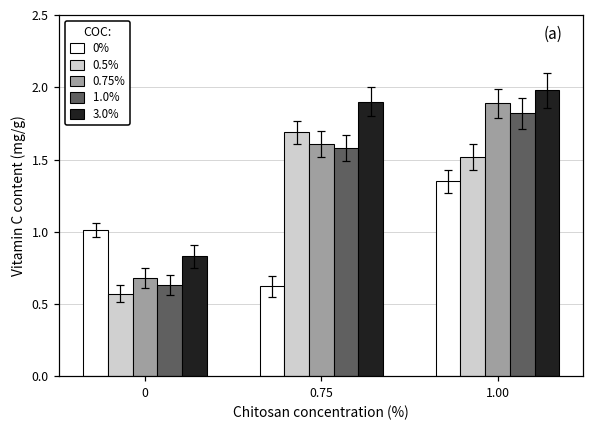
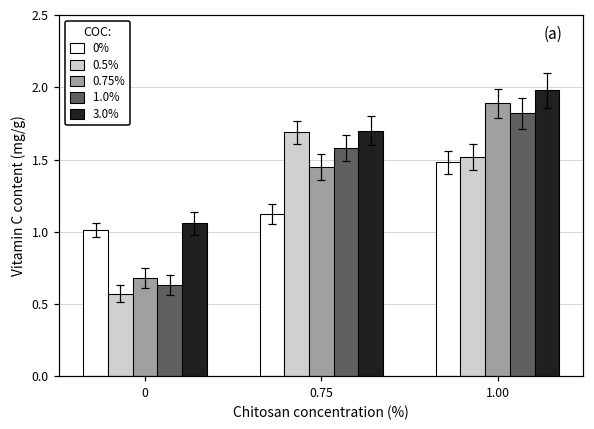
3.0%, 0: 0.83 -> 1.06
0%, 0.75: 0.62 -> 1.12
0.75%, 0.75: 1.61 -> 1.45
3.0%, 0.75: 1.9 -> 1.7
0%, 1.00: 1.35 -> 1.48
